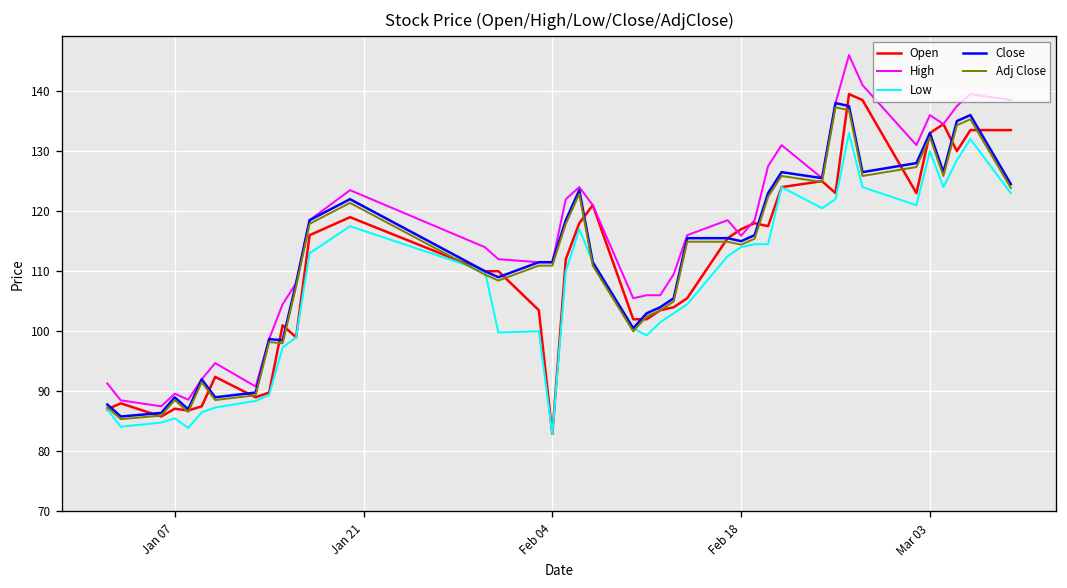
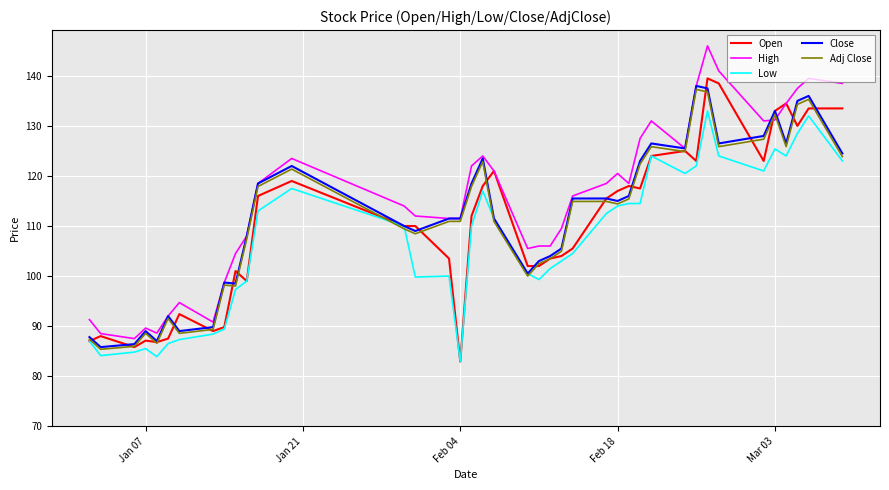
High, Feb 18: 116 -> 121
High, Mar 03: 136 -> 131
Low, Mar 03: 130 -> 125
